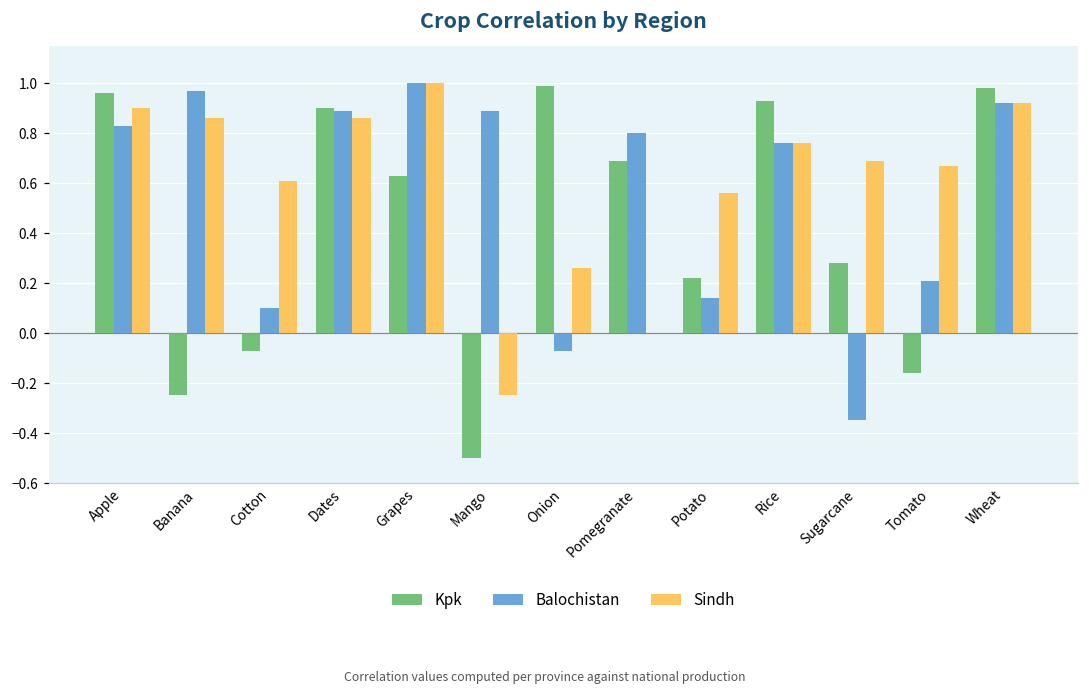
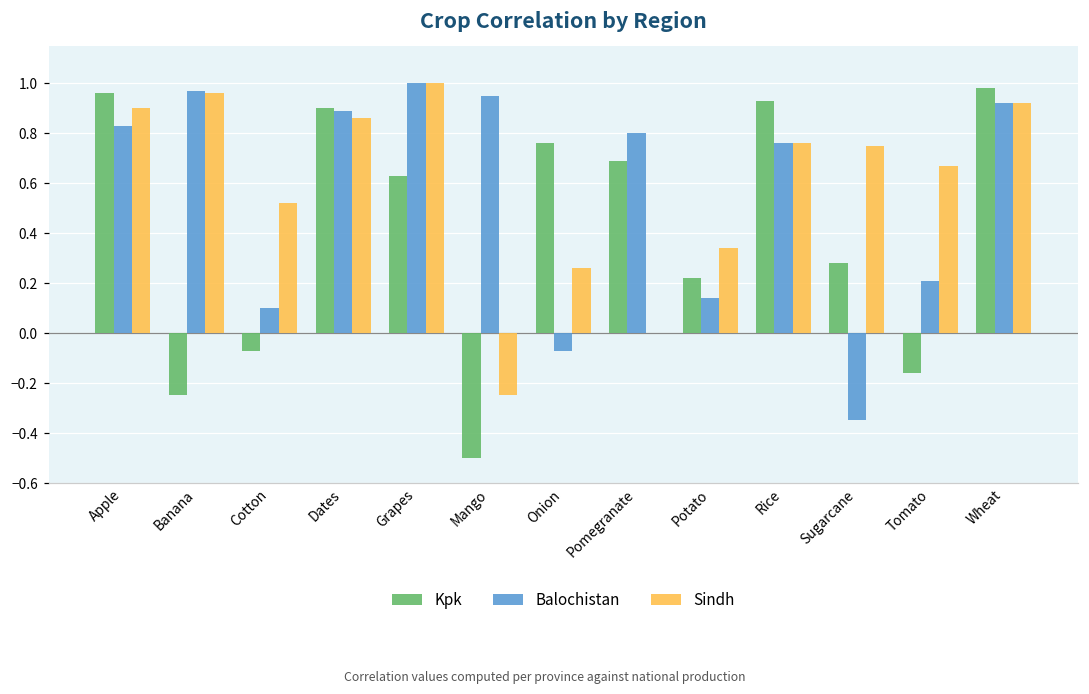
Sindh, Banana: 0.86 -> 0.96
Sindh, Cotton: 0.61 -> 0.52
Balochistan, Mango: 0.89 -> 0.95
Kpk, Onion: 0.99 -> 0.76
Sindh, Potato: 0.56 -> 0.34
Sindh, Sugarcane: 0.69 -> 0.75
